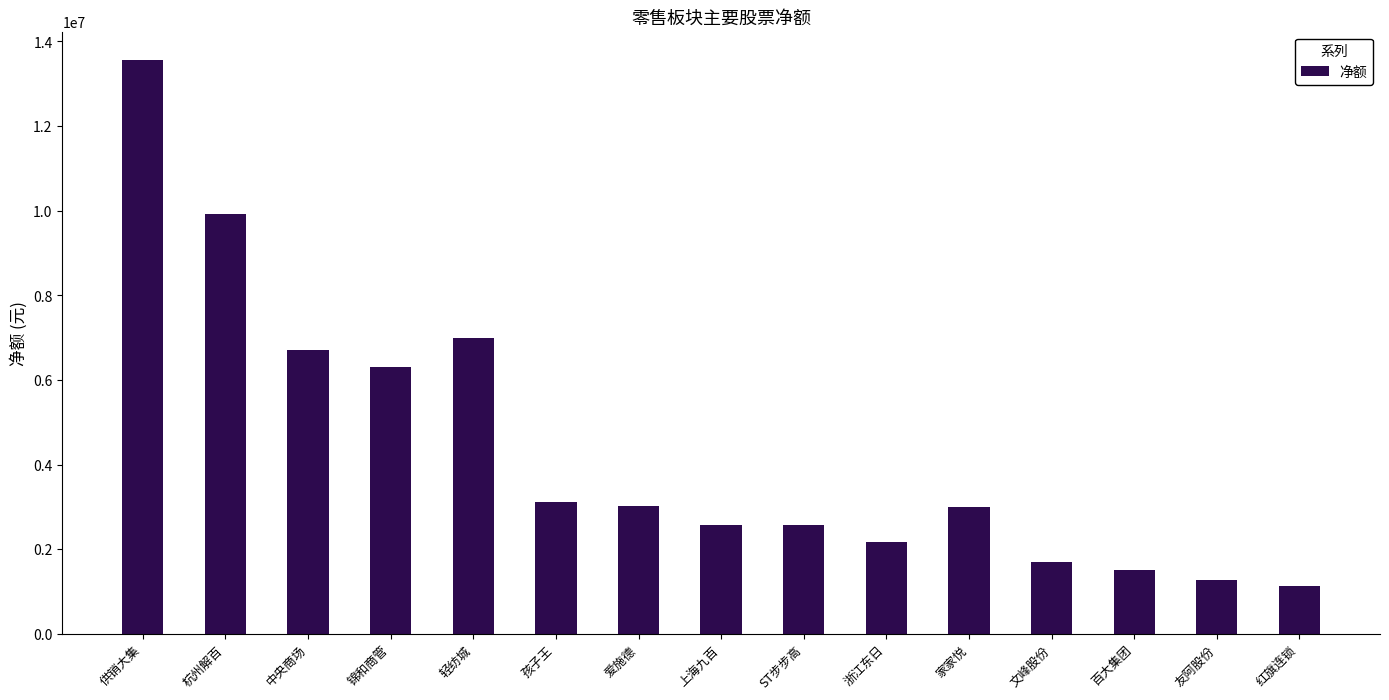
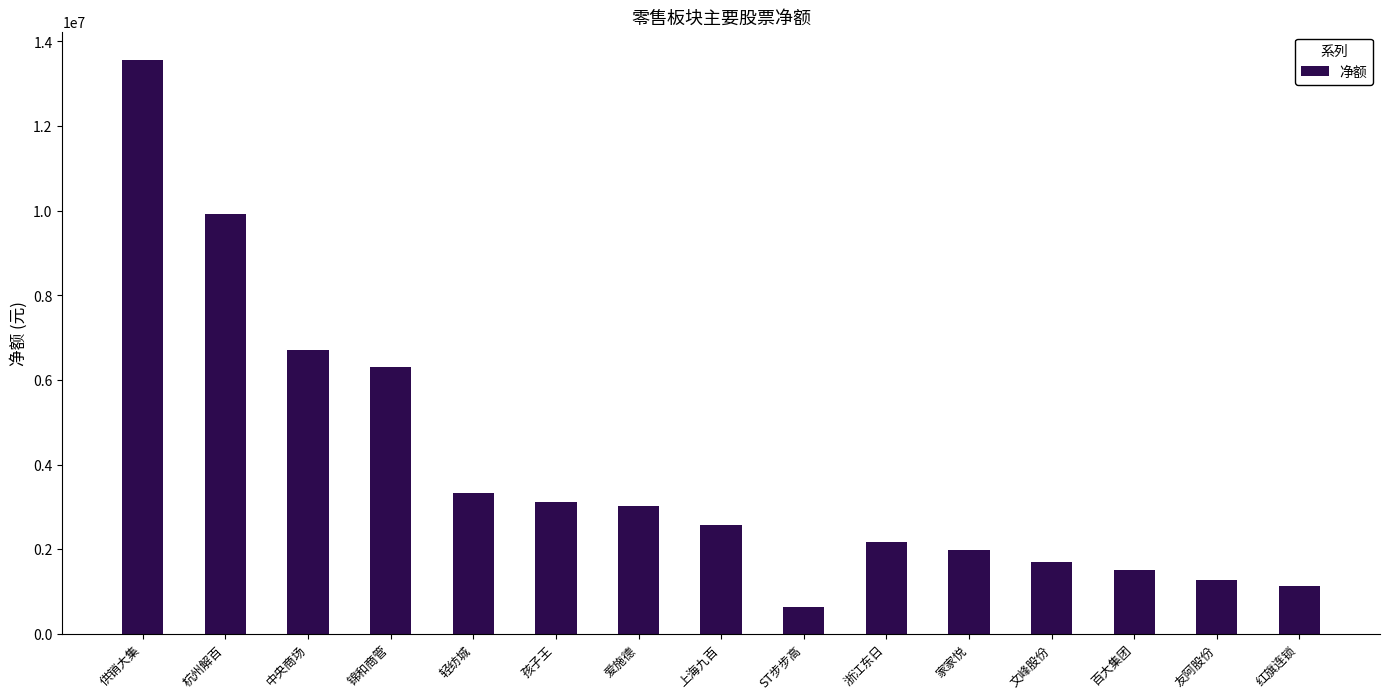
轻纺城: 7000000 -> 3300000
ST步步高: 2600000 -> 600000
家家悦: 3000000 -> 2000000
